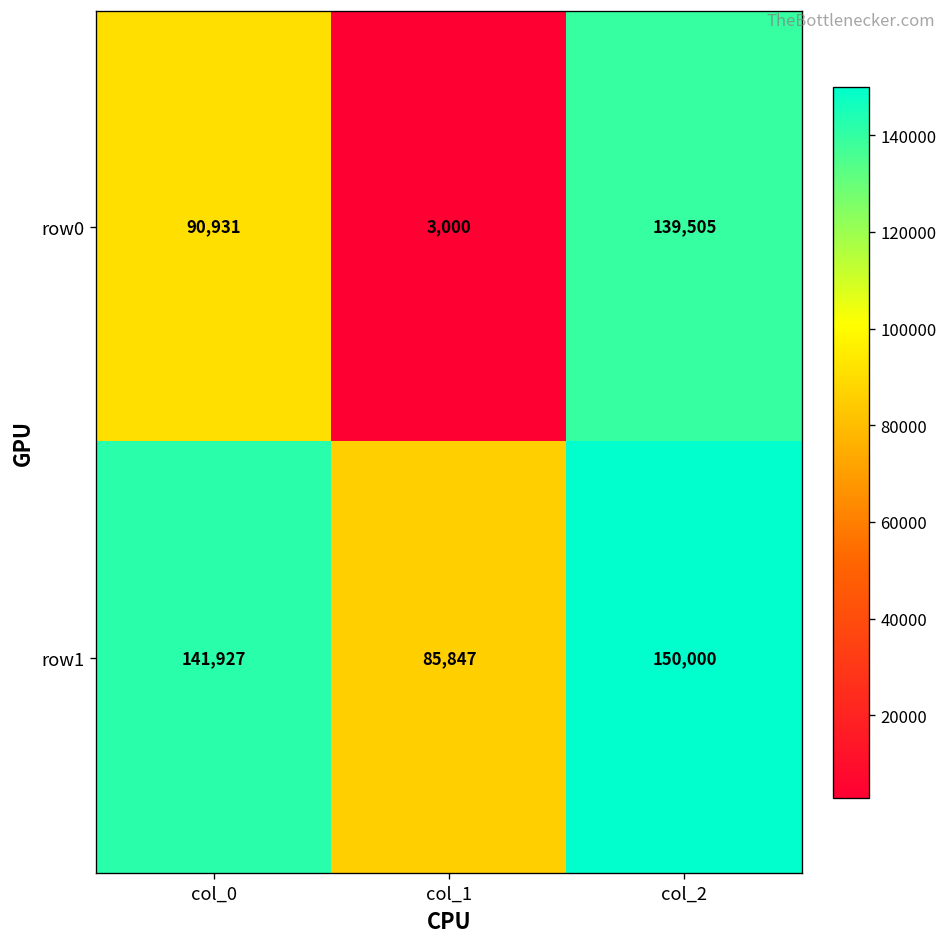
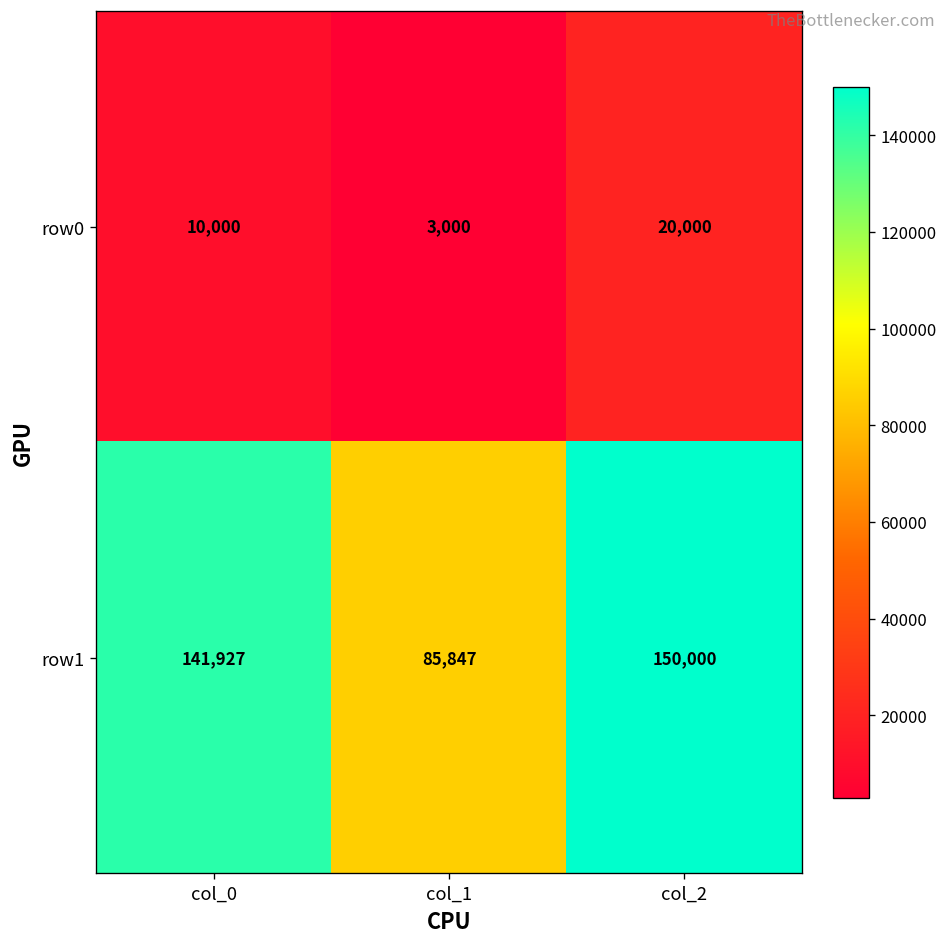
row0, col_0: 90,931 -> 10,000
row0, col_2: 139,505 -> 20,000
